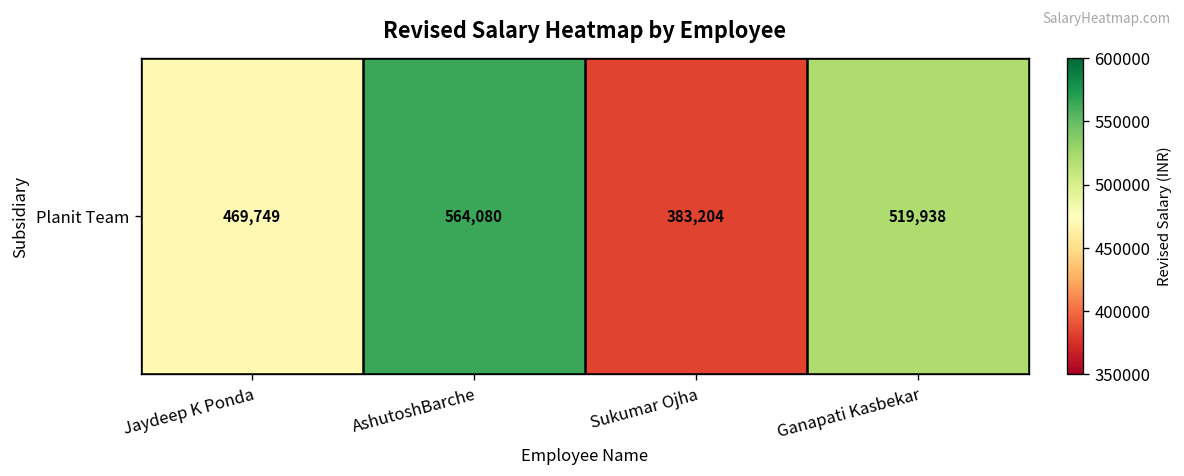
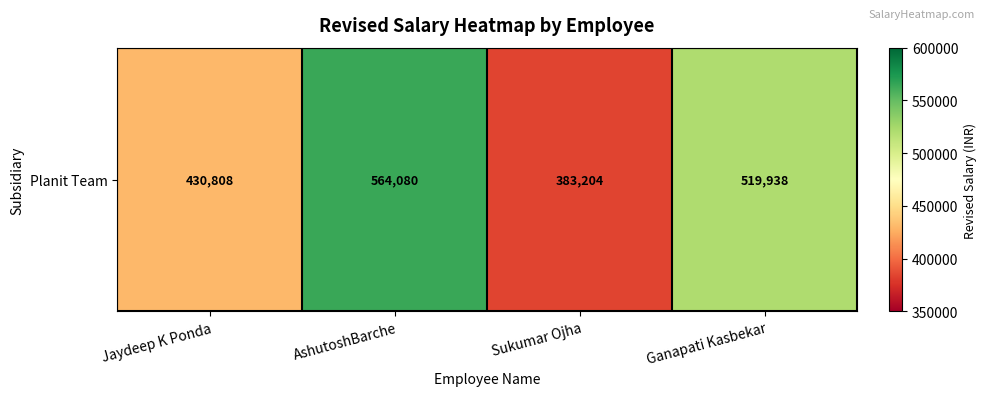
Planit Team, Jaydeep K Ponda: 469,749 -> 430,808
